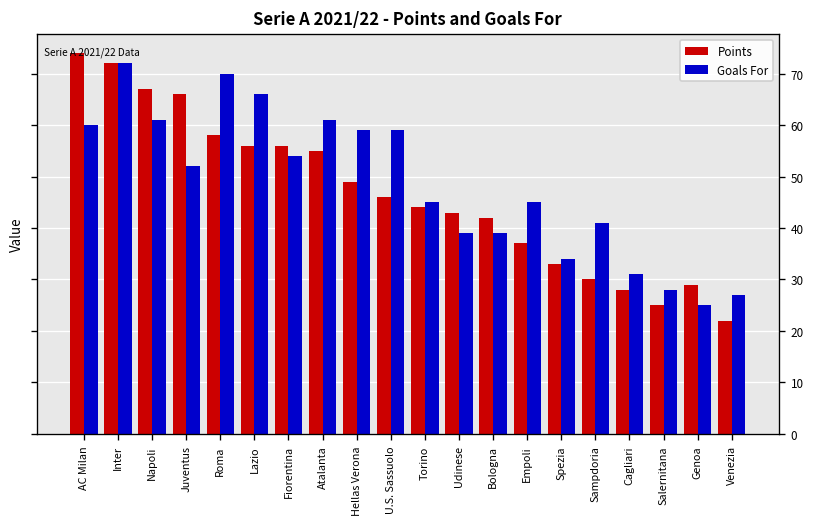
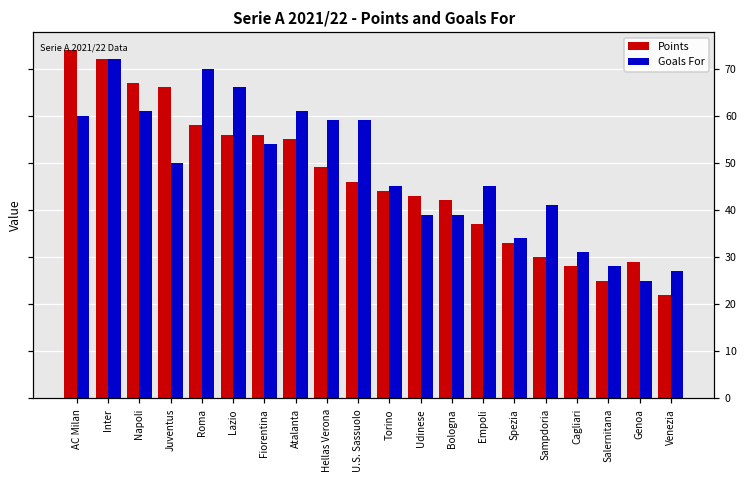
Goals For, Juventus: 52 -> 50
